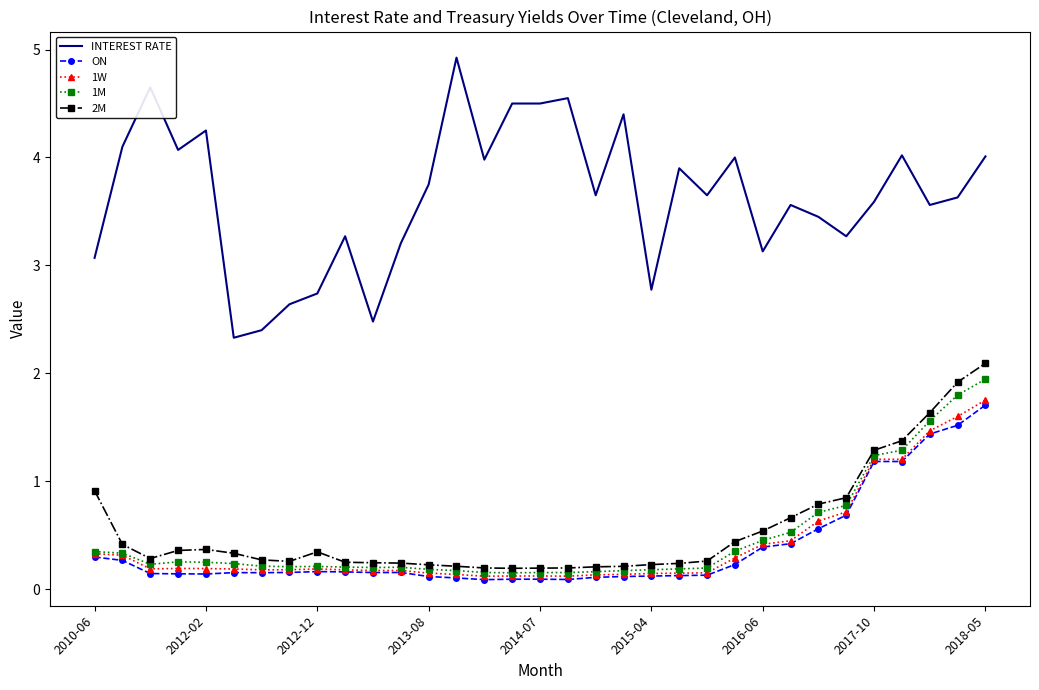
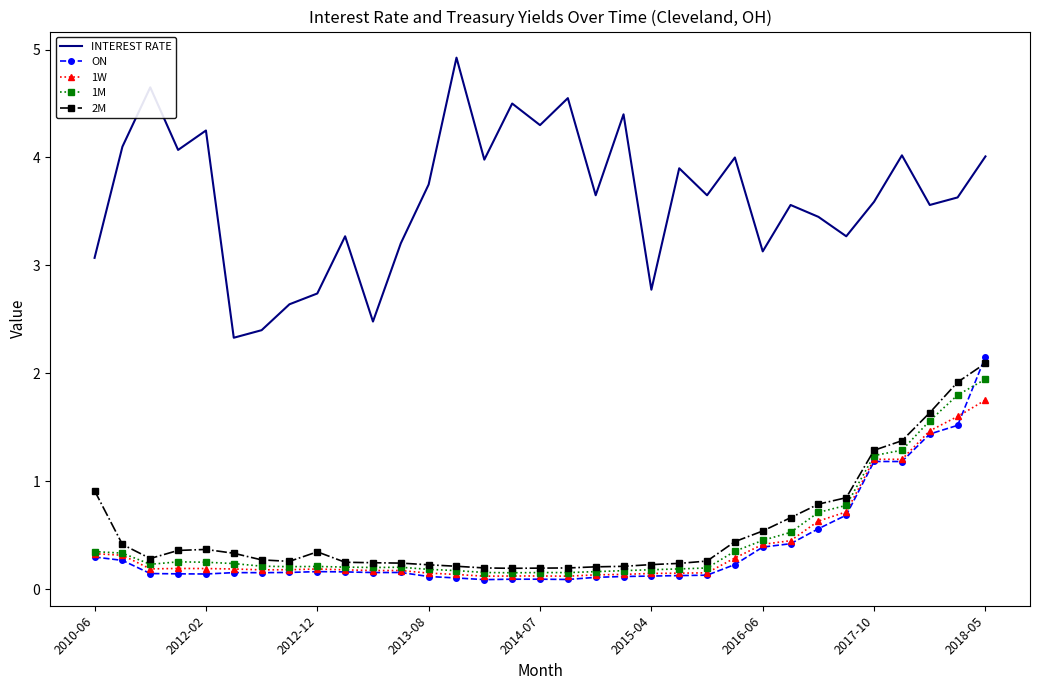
INTEREST RATE, 2014-07: 4.5 -> 4.3
ON, 2018-05: 1.71 -> 2.15
